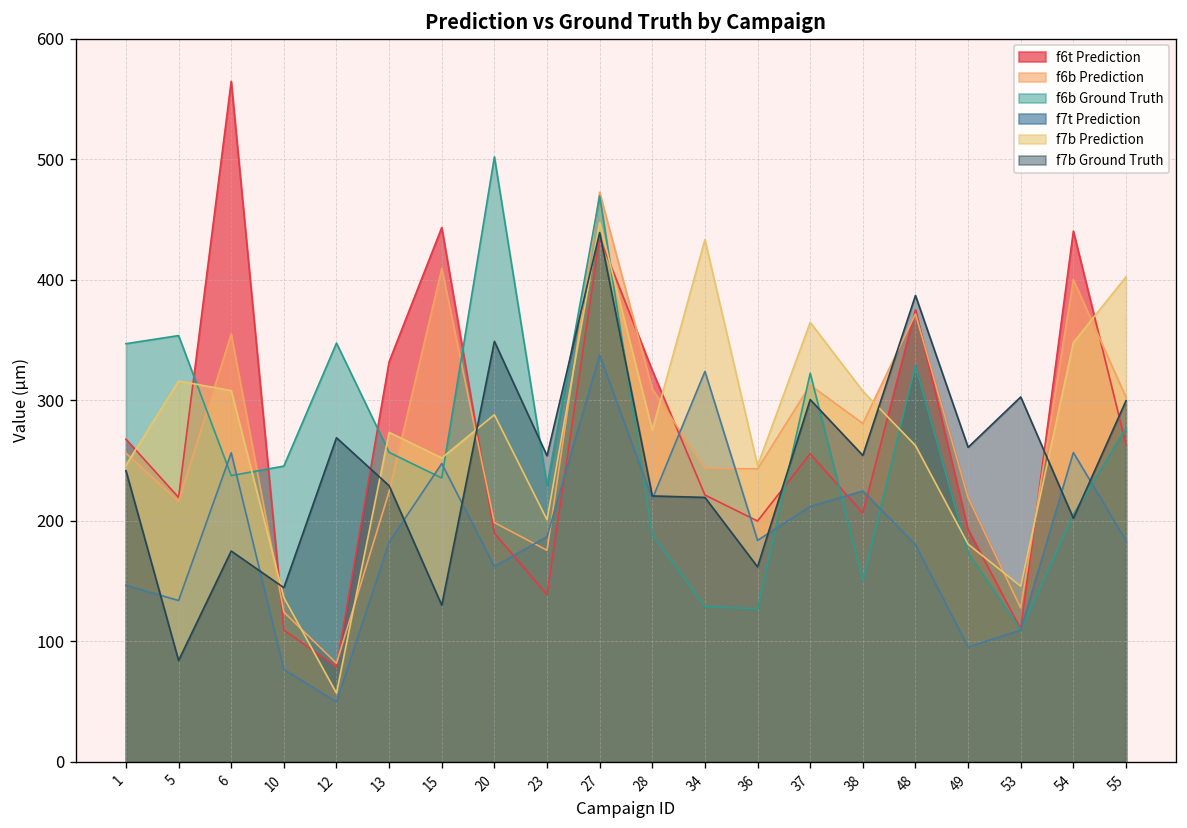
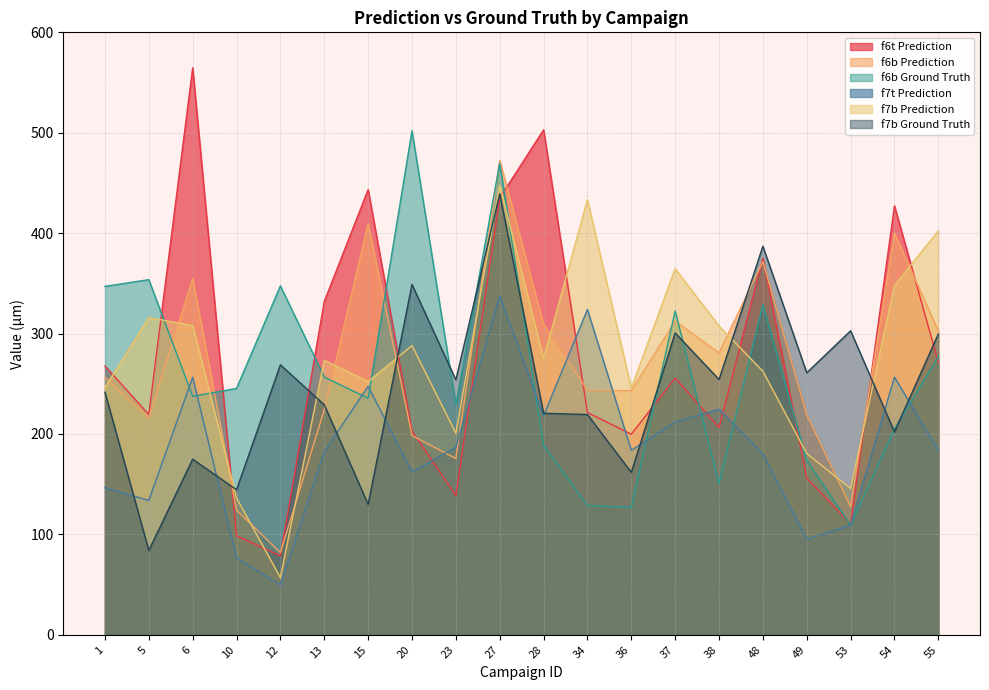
f6t Prediction, 10: 109 -> 99
f6t Prediction, 20: 190 -> 203
f6t Prediction, 28: 325 -> 503
f6t Prediction, 49: 193 -> 156
f6t Prediction, 54: 440 -> 427
f6t Prediction, 55: 263 -> 271
